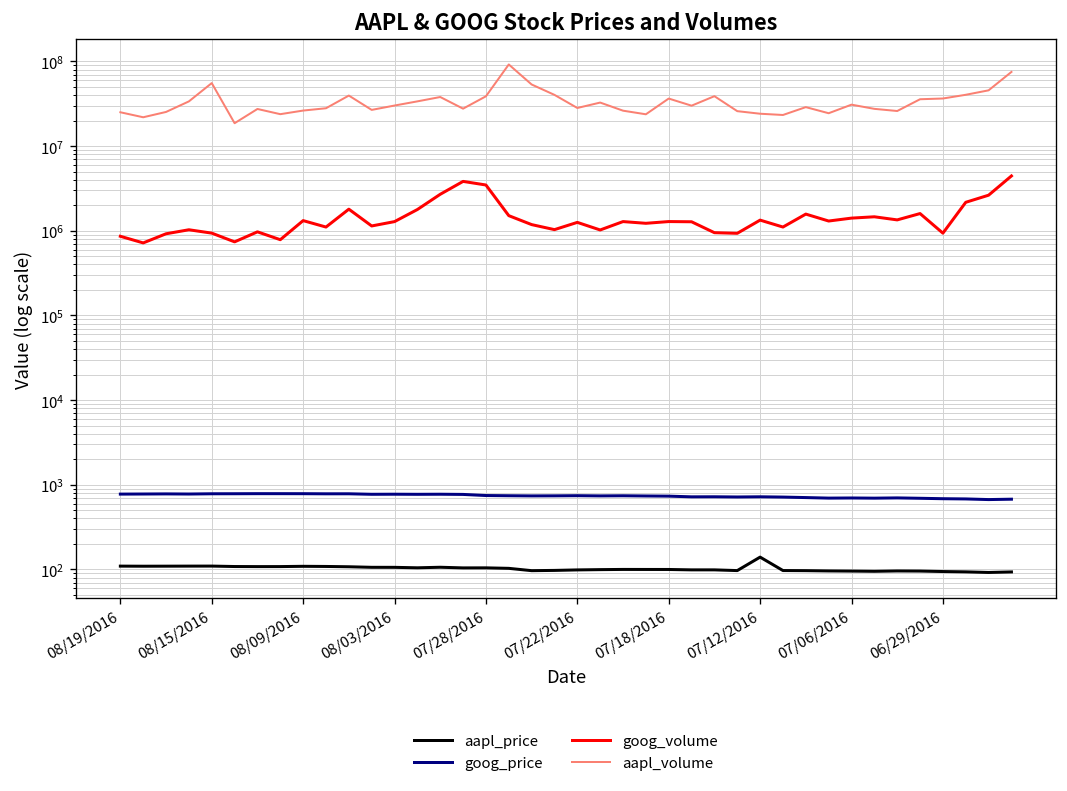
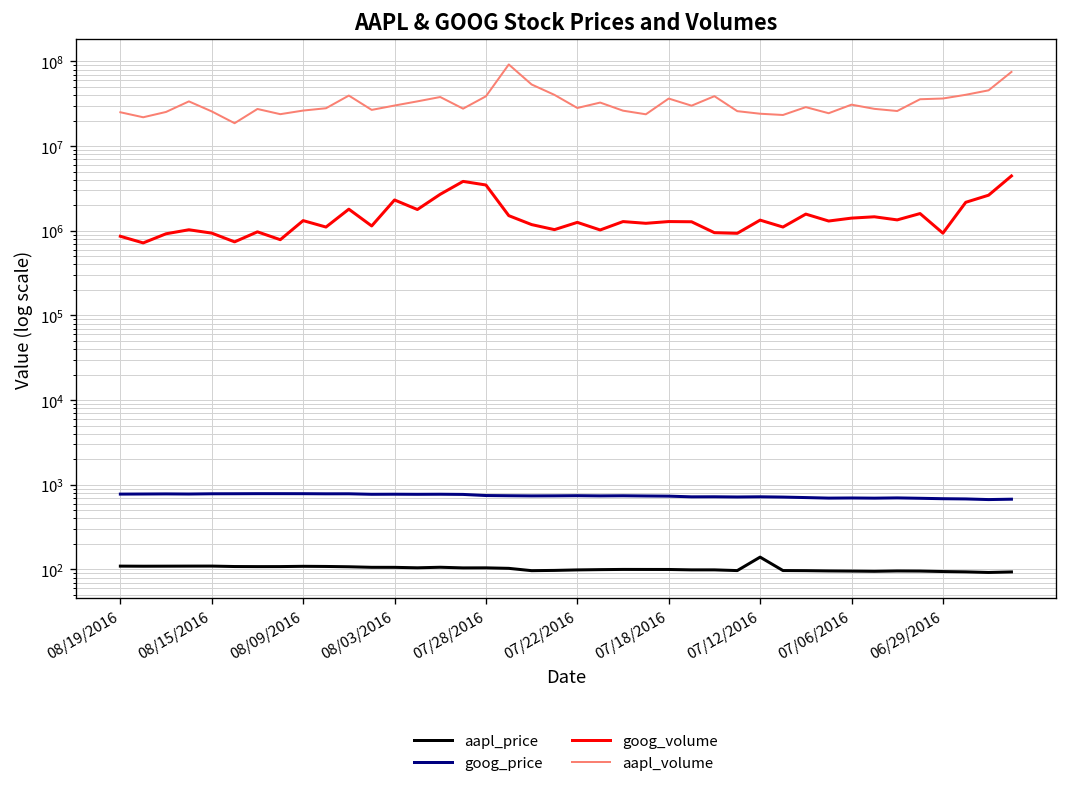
aapl_volume, 08/15/2016: 60000000 -> 26000000
goog_volume, 08/03/2016: 1300000 -> 2300000
